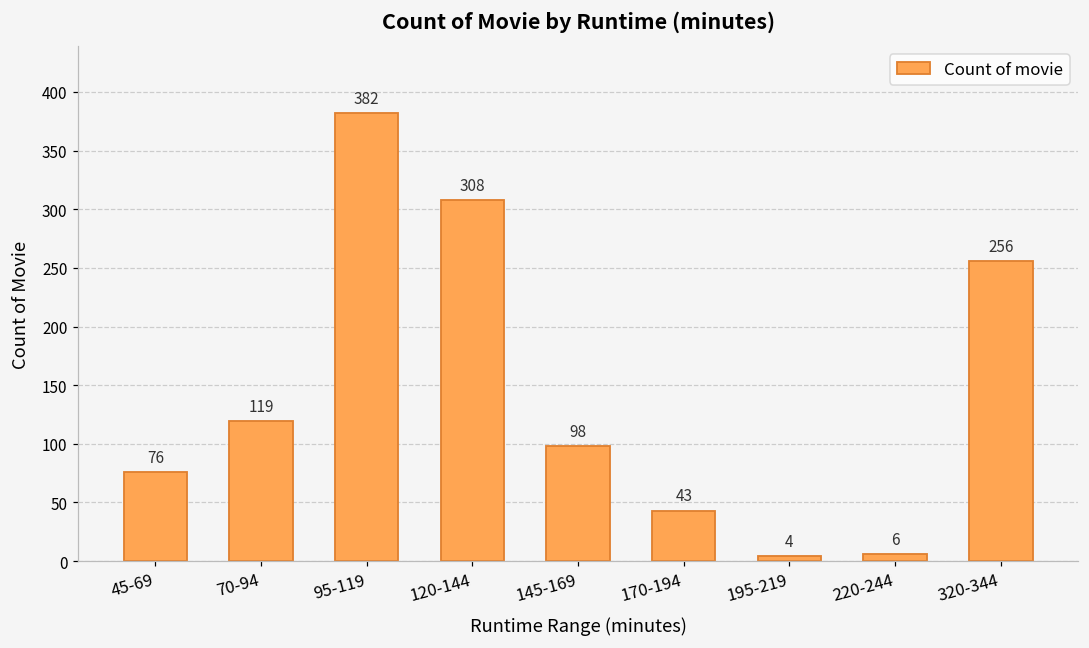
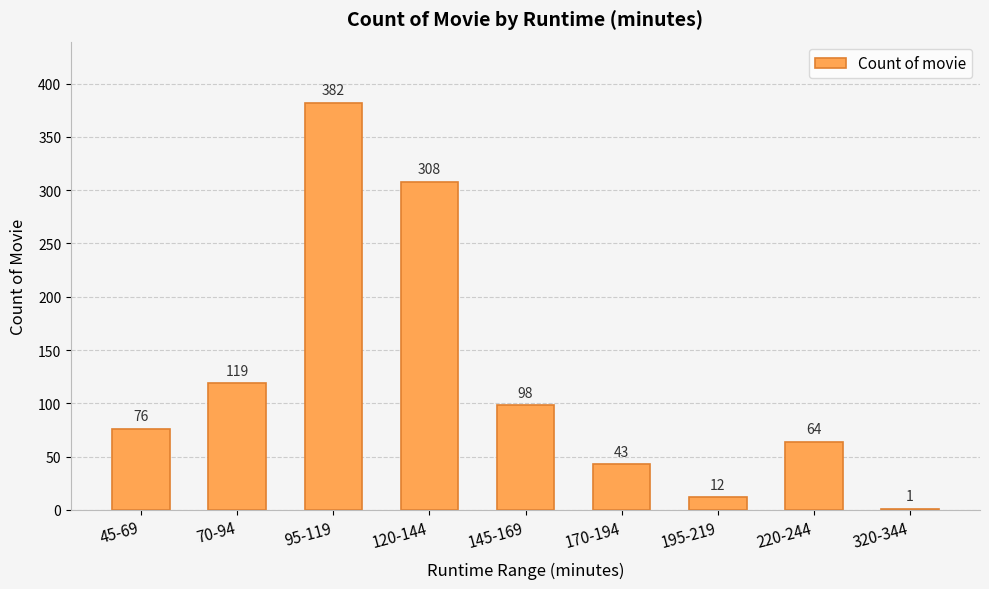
195-219: 4 -> 12
220-244: 6 -> 64
320-344: 256 -> 1
